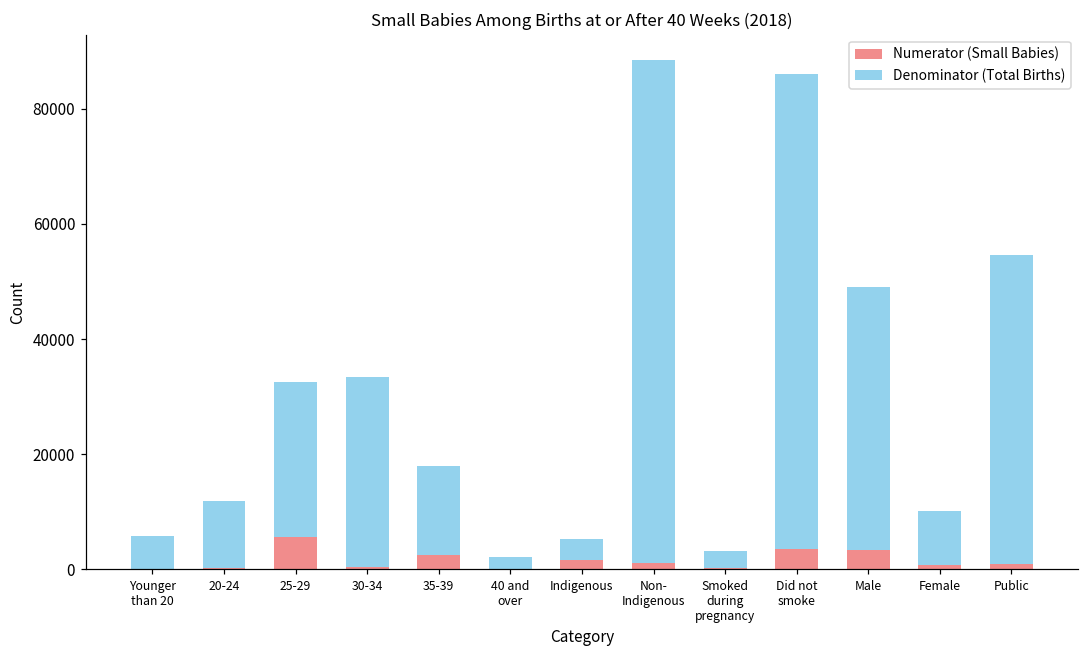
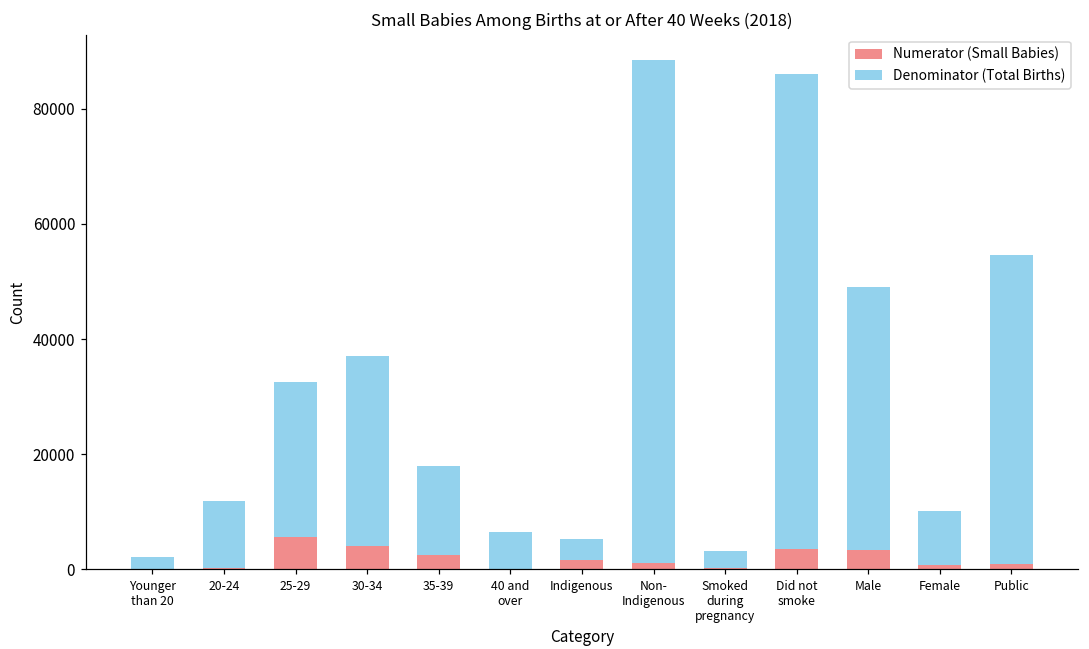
Denominator (Total Births), Younger than 20: 6000 -> 2000
Numerator (Small Babies), 30-34: 0 -> 4000
Denominator (Total Births), 40 and over: 2000 -> 6000
